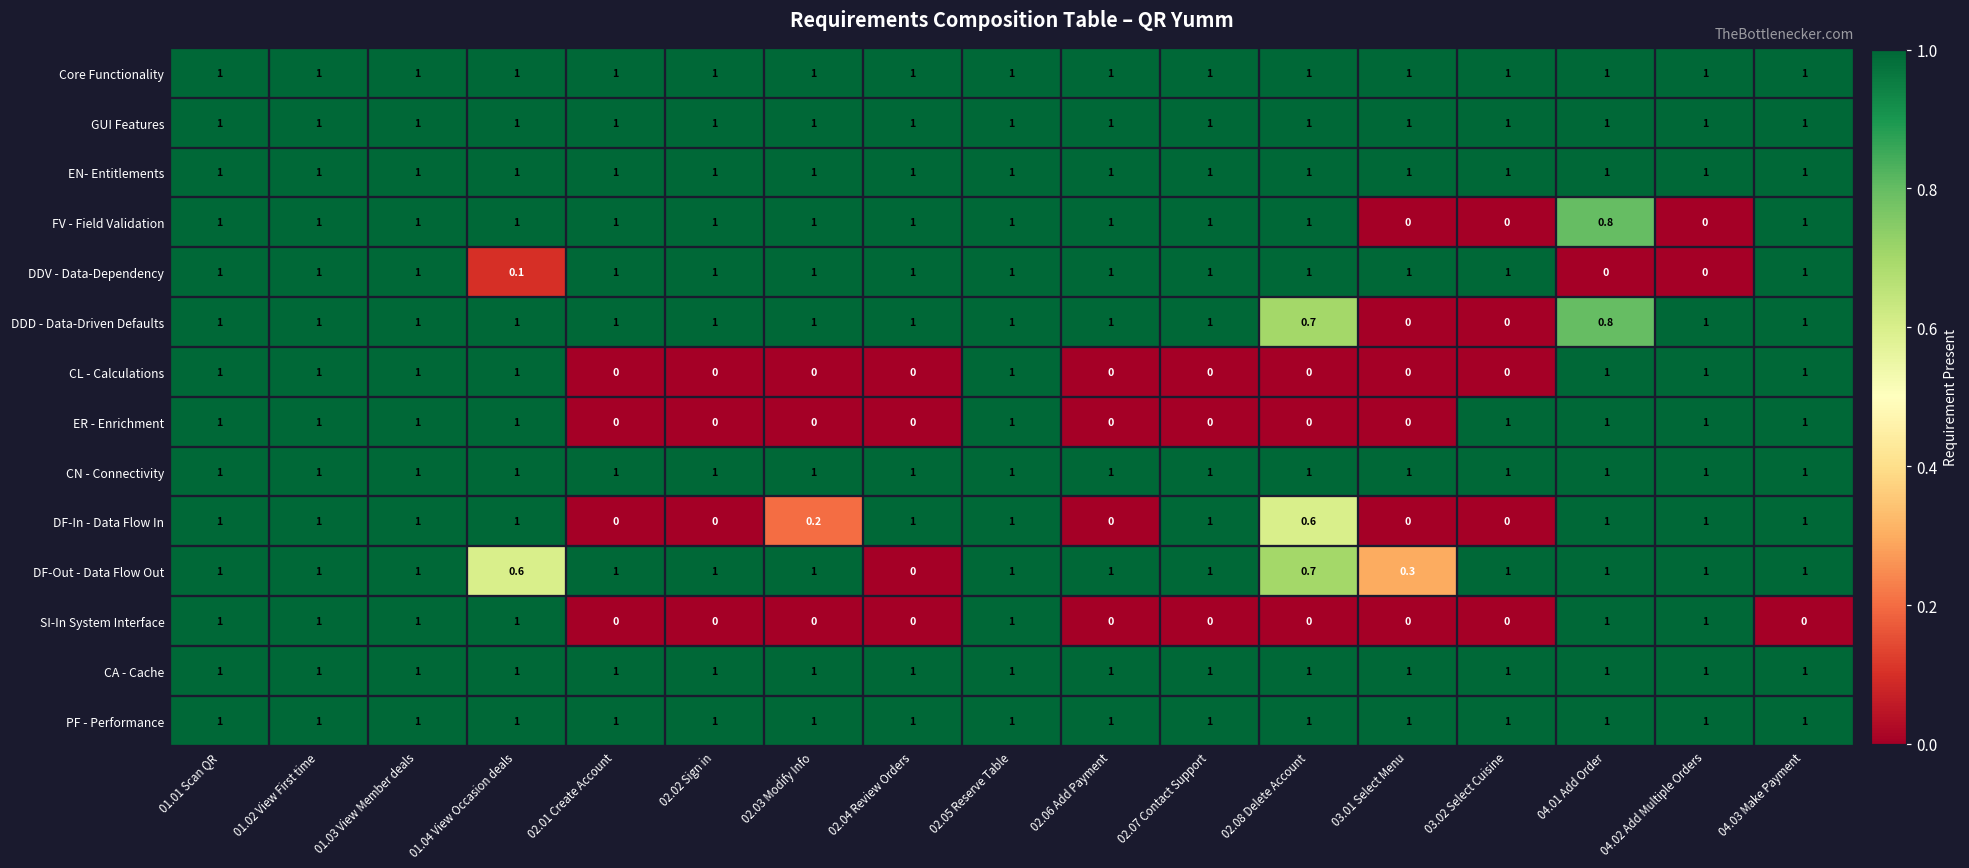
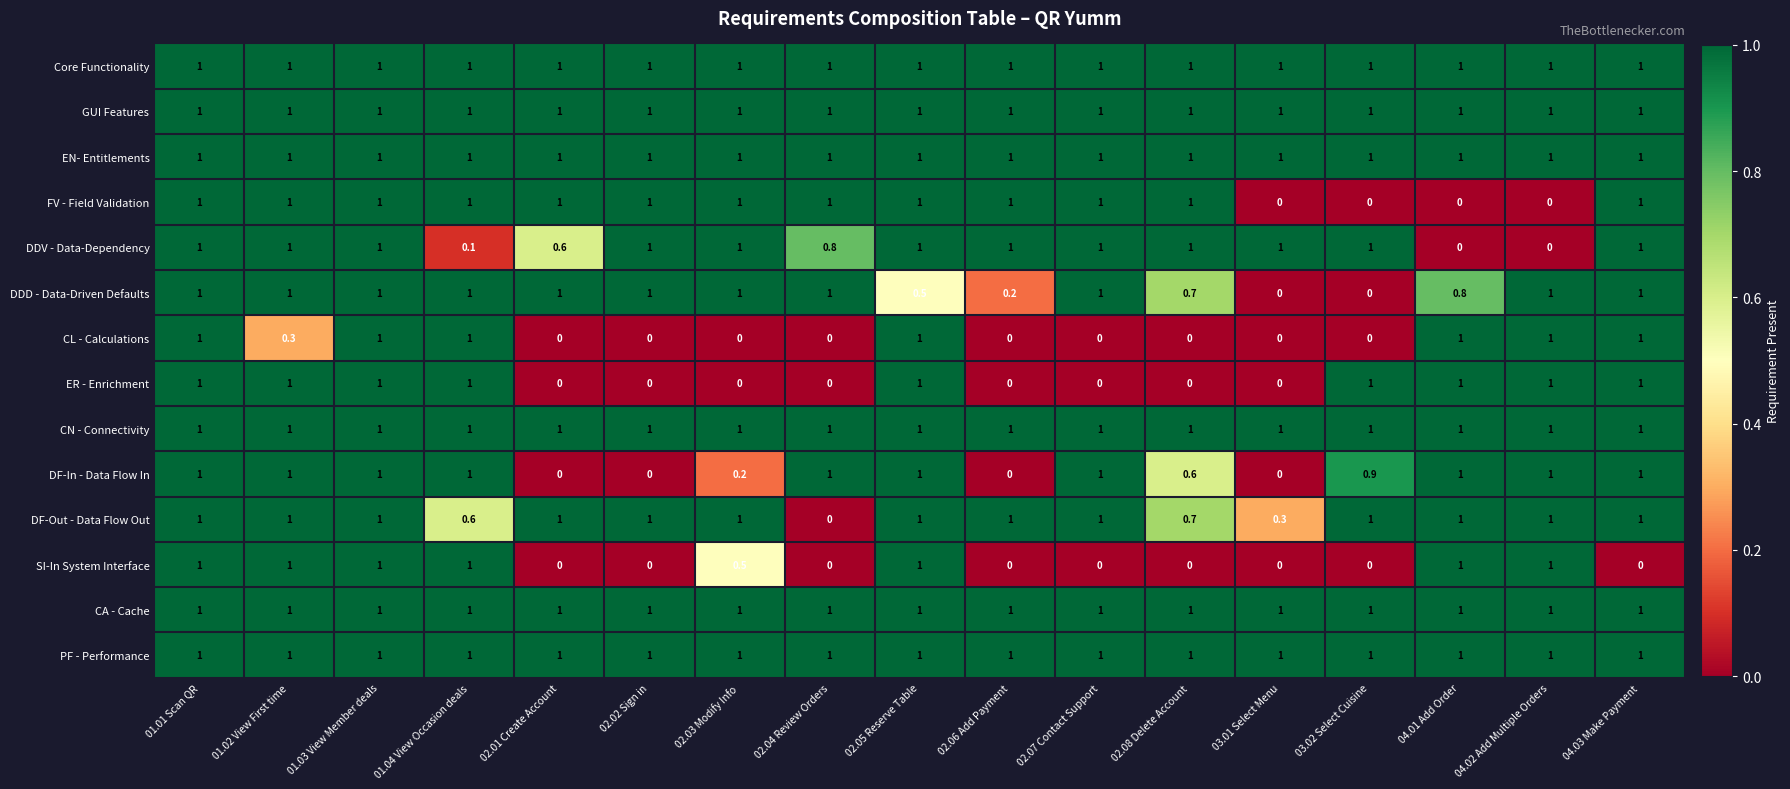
FV - Field Validation, 04.01 Add Order: 0.8 -> 0
DDV - Data-Dependency, 02.01 Create Account: 1 -> 0.6
DDV - Data-Dependency, 02.04 Review Orders: 1 -> 0.8
DDD - Data-Driven Defaults, 02.05 Reserve Table: 1 -> 0.5
DDD - Data-Driven Defaults, 02.06 Add Payment: 1 -> 0.2
CL - Calculations, 01.02 View First time: 1 -> 0.3
DF-In - Data Flow In, 03.02 Select Cuisine: 0 -> 0.9
SI-In System Interface, 02.03 Modify Info: 0 -> 0.5
